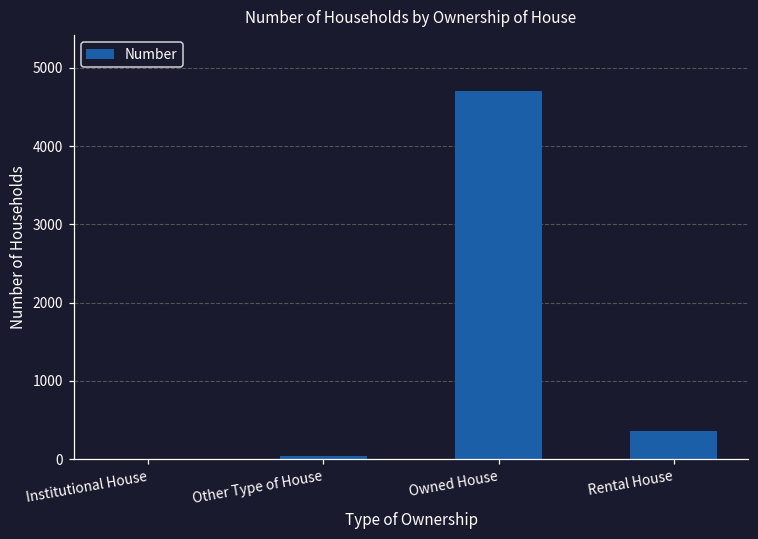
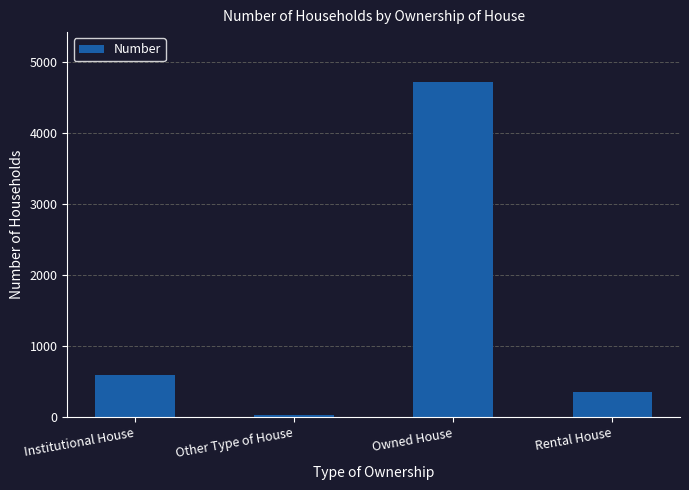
Institutional House: 0 -> 600
